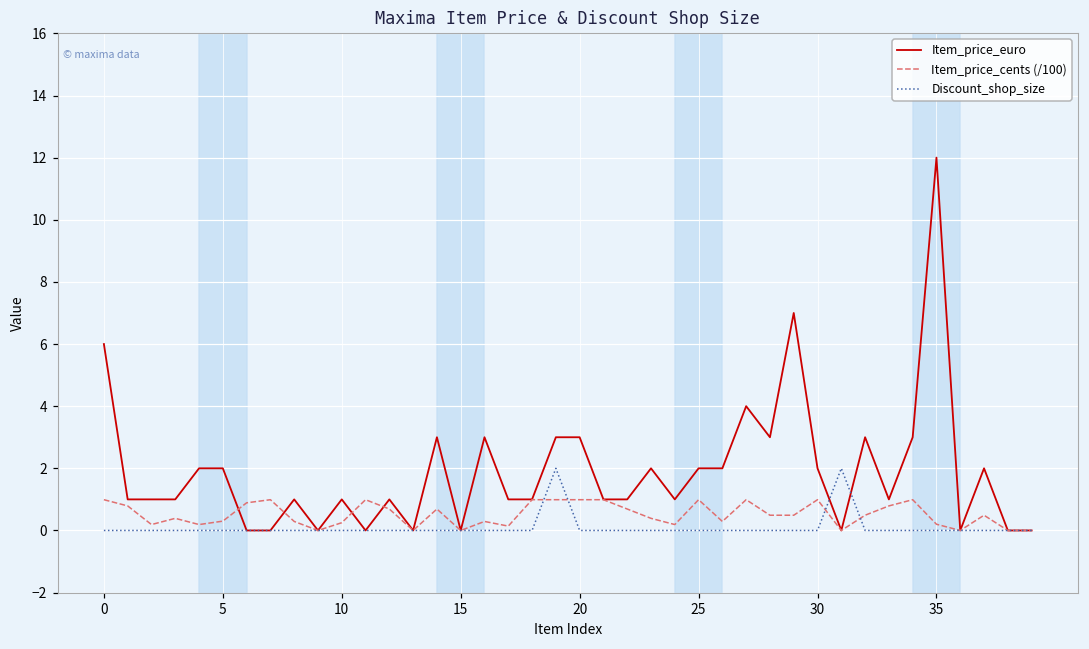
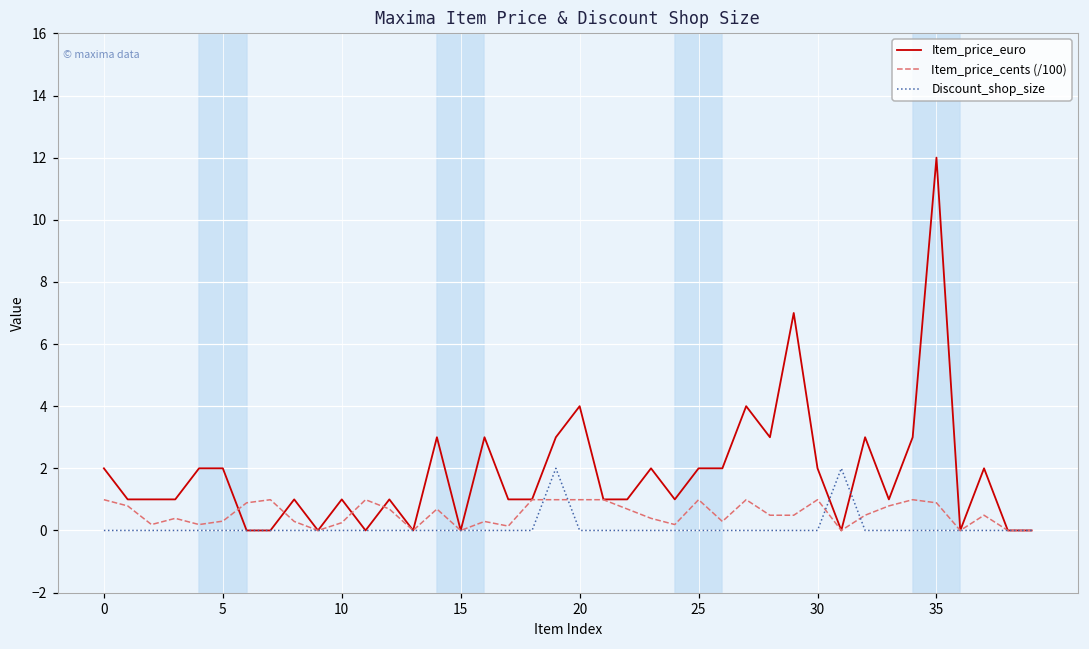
Item_price_euro, 0: 6 -> 2
Item_price_euro, 20: 3 -> 4
Item_price_cents (/100), 35: 0.2 -> 0.9
